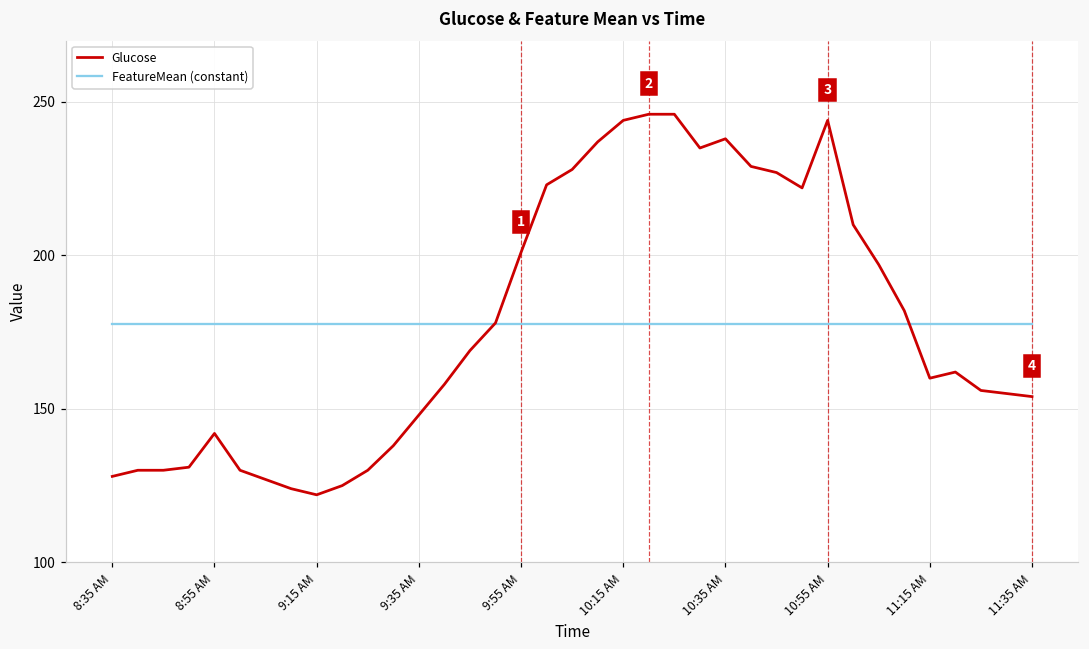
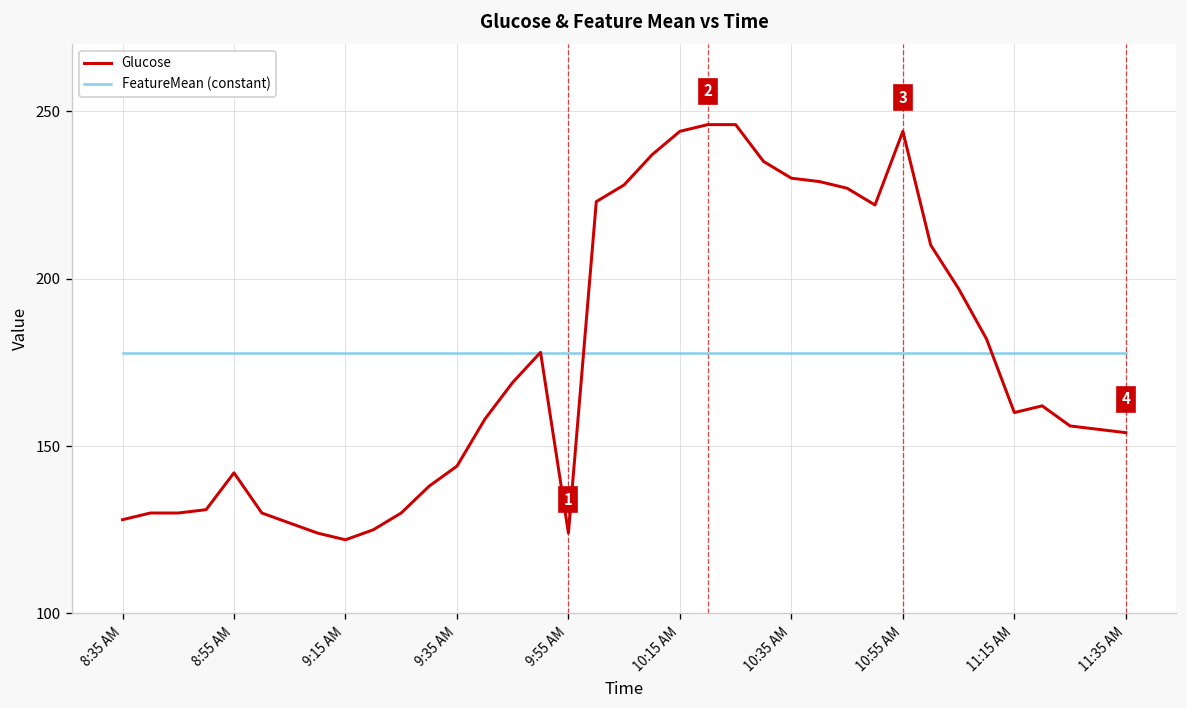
Glucose, 9:35 AM: 148 -> 144
Glucose, 9:55 AM: 201 -> 124
Glucose, 10:35 AM: 238 -> 230
